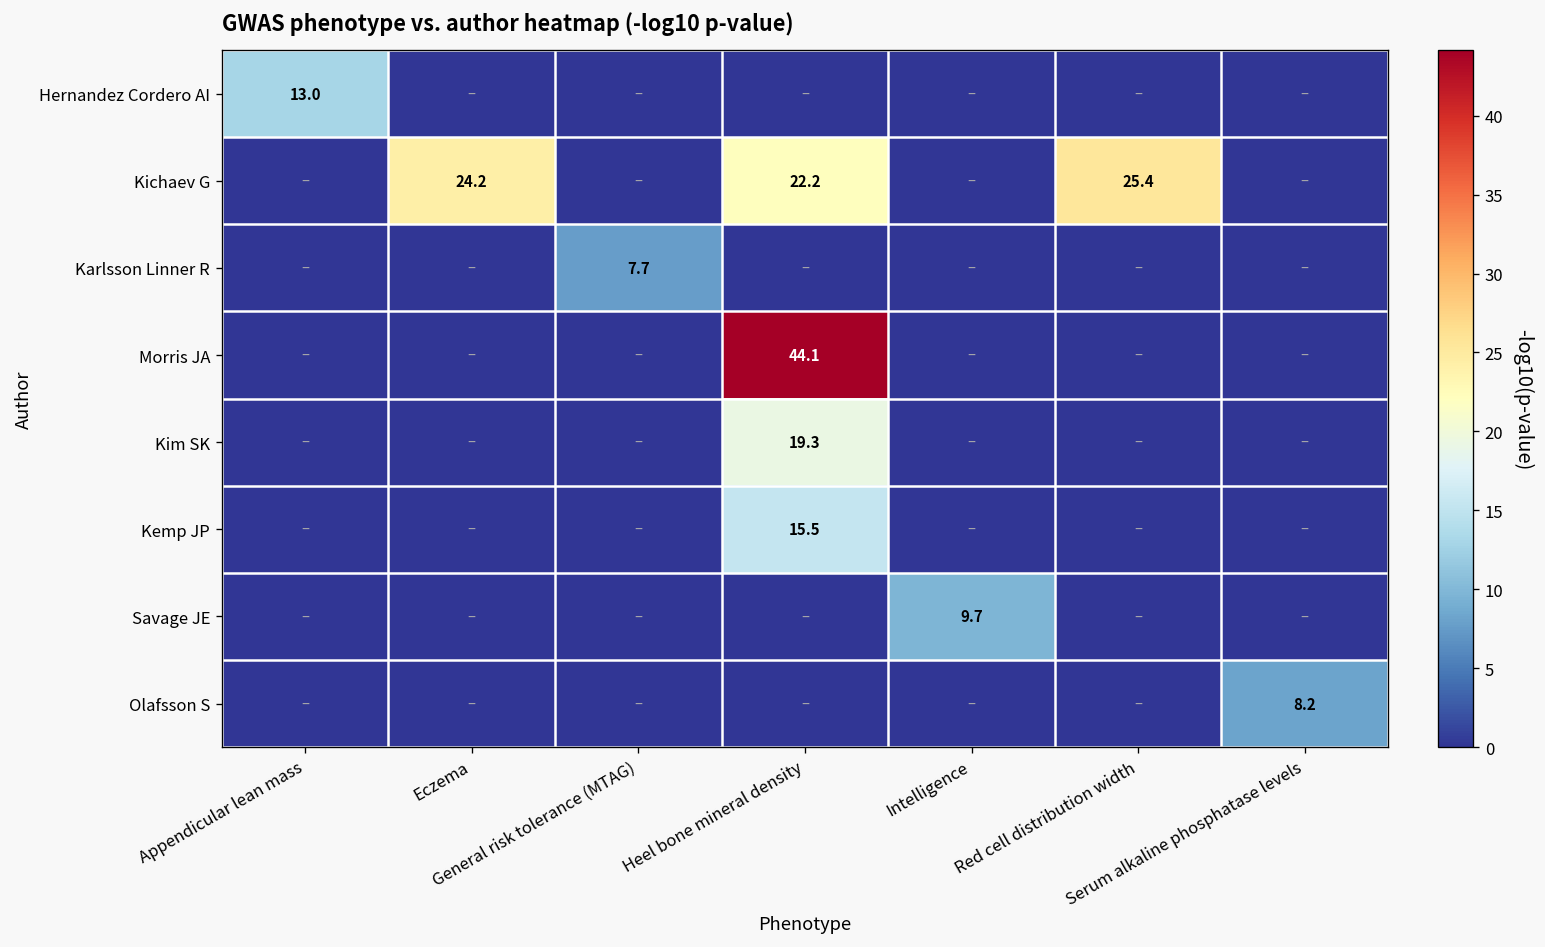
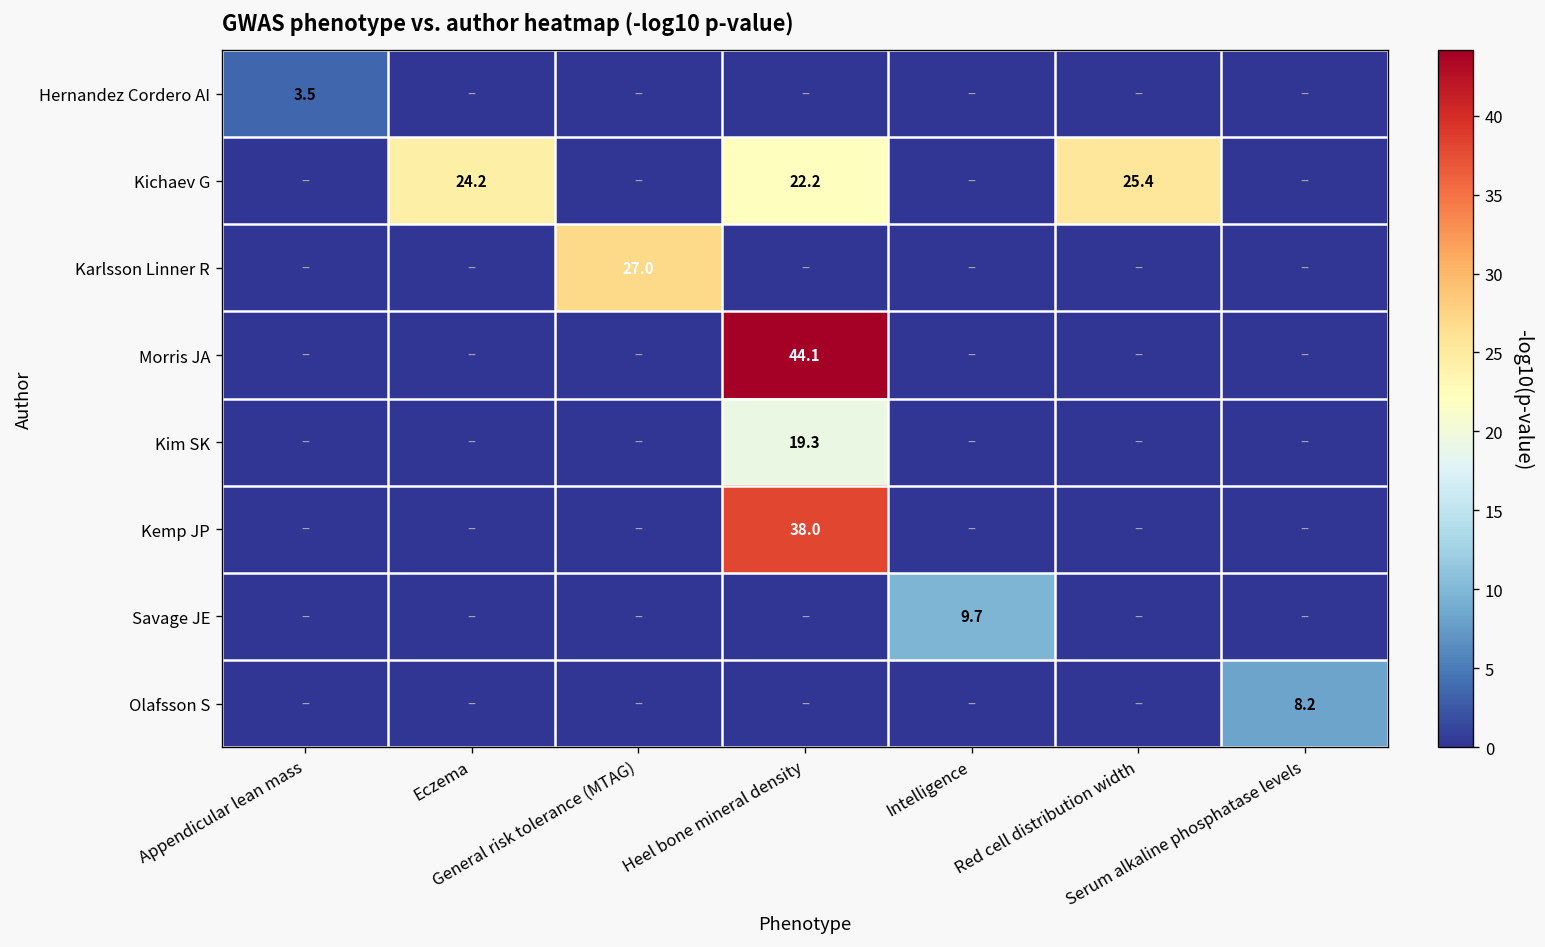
Hernandez Cordero AI, Appendicular lean mass: 13.0 -> 3.5
Karlsson Linner R, General risk tolerance (MTAG): 7.7 -> 27.0
Kemp JP, Heel bone mineral density: 15.5 -> 38.0
